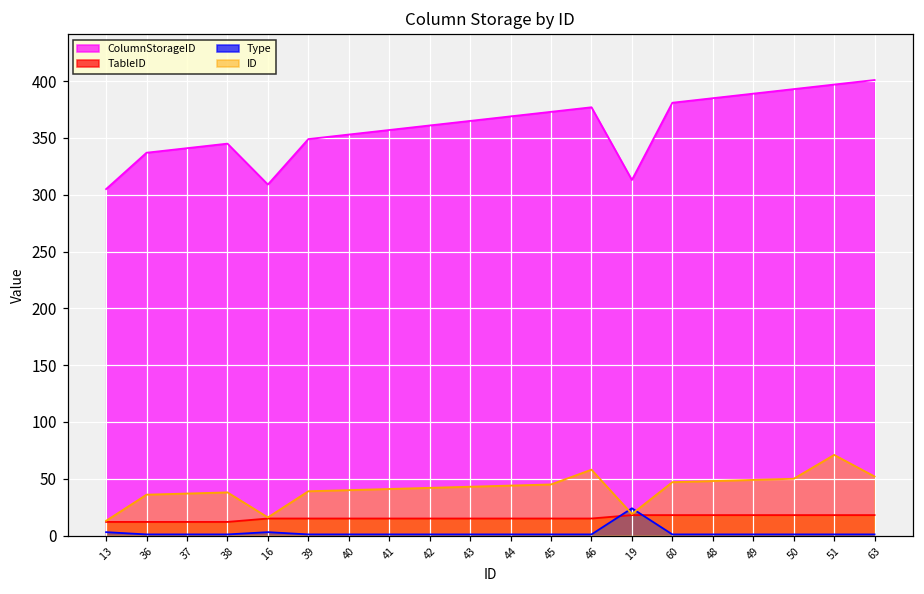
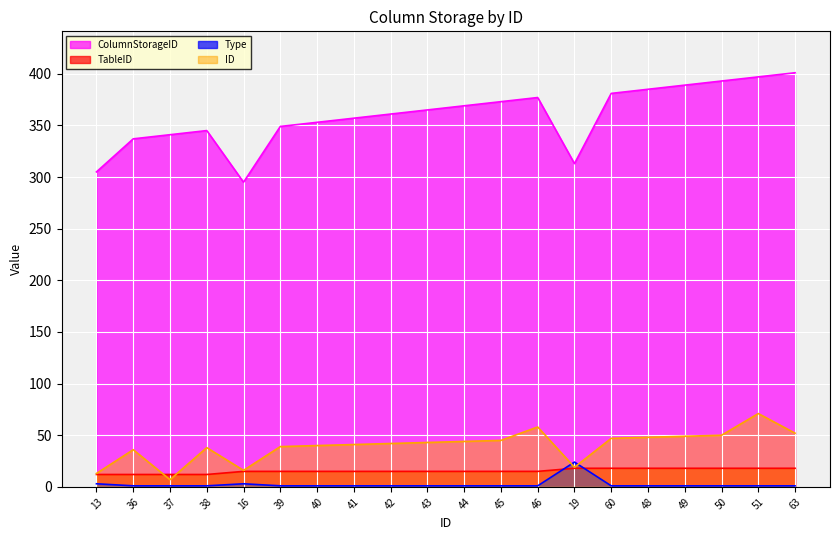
ID, 37: 37 -> 7
ColumnStorageID, 16: 309 -> 295
